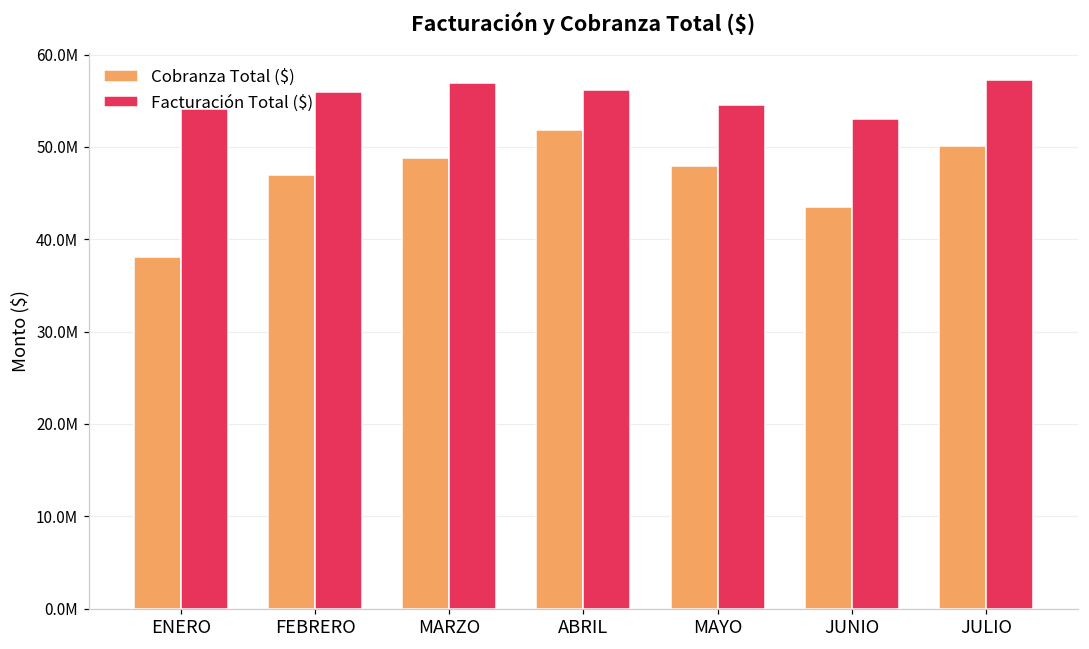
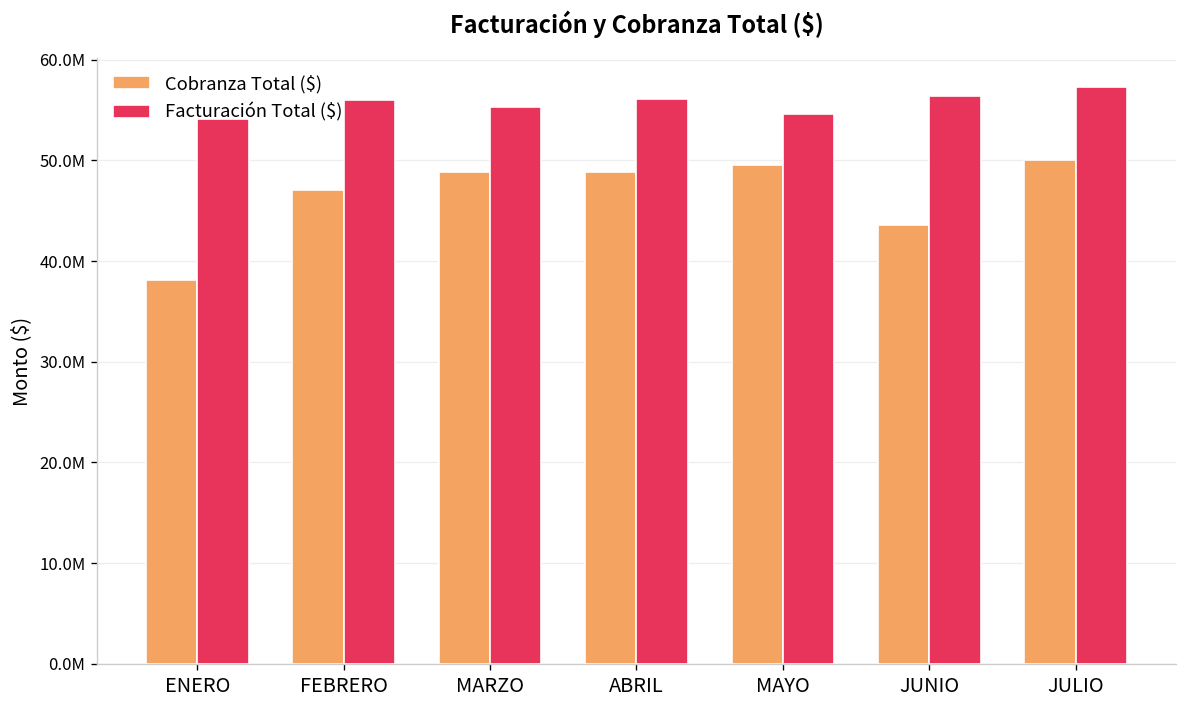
Facturación Total ($), MARZO: 57000000 -> 55000000
Cobranza Total ($), ABRIL: 52000000 -> 49000000
Cobranza Total ($), MAYO: 48000000 -> 50000000
Facturación Total ($), JUNIO: 53000000 -> 56000000
